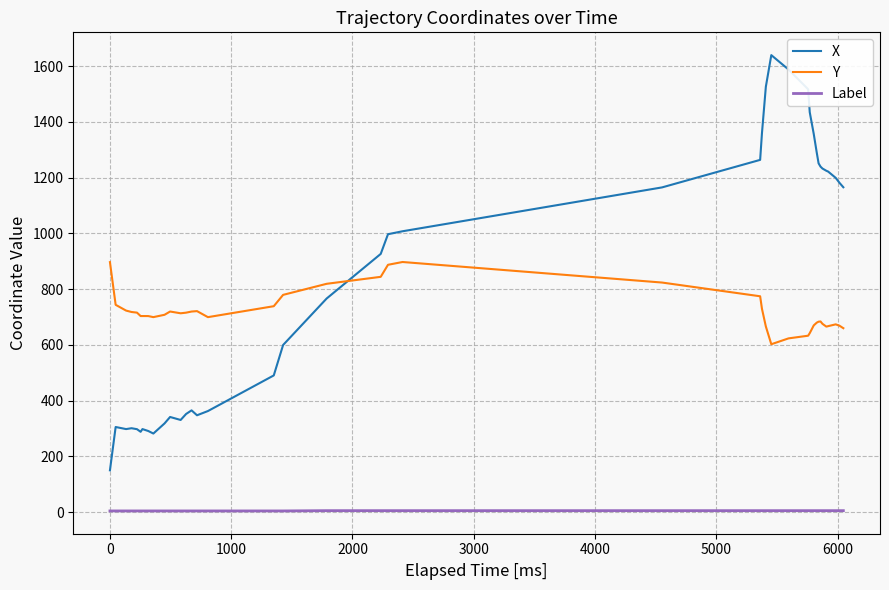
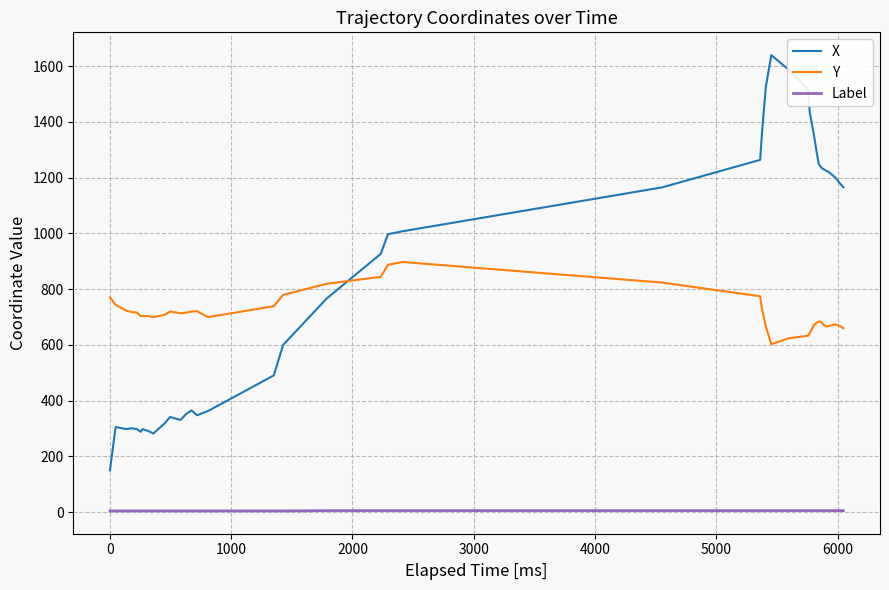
Y, 0: 900 -> 770
